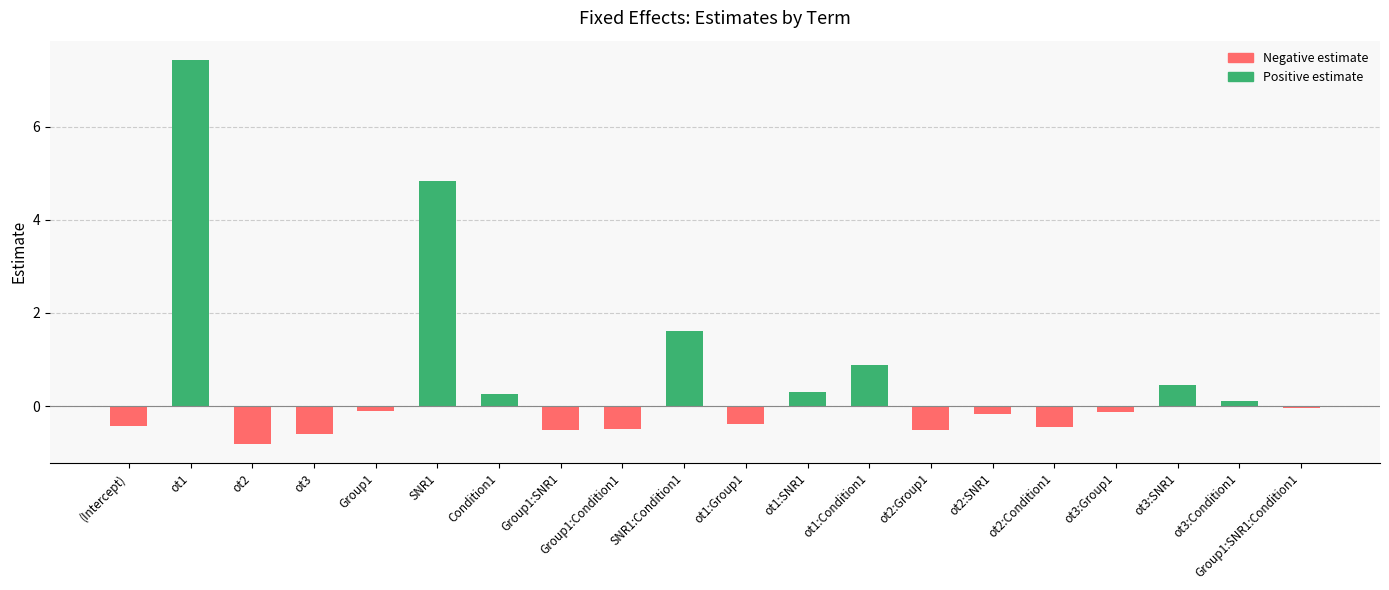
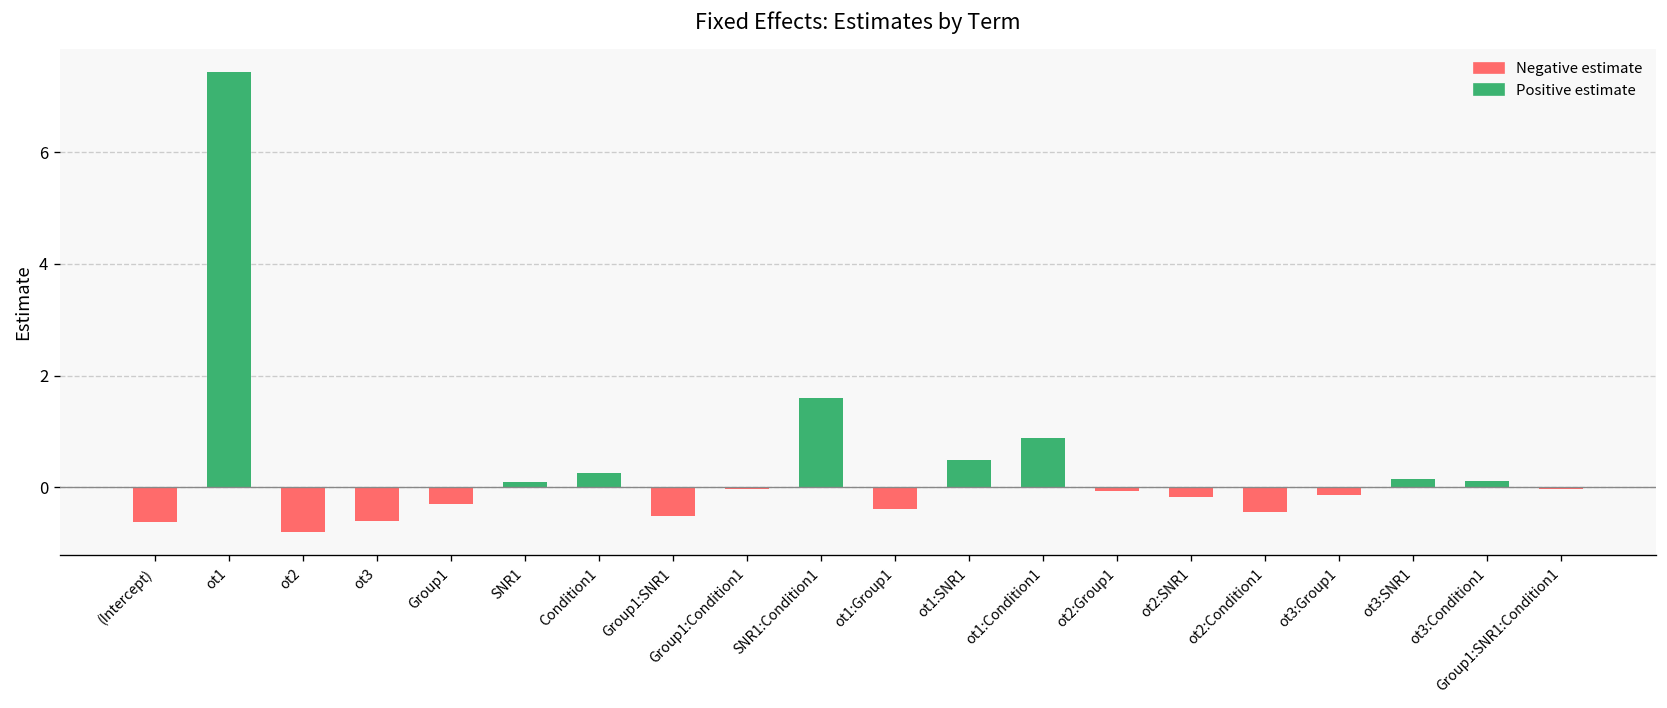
(Intercept): -0.4 -> -0.6
Group1: -0.1 -> -0.3
SNR1: 4.8 -> 0.1
Group1:Condition1: -0.5 -> 0.0
ot1:SNR1: 0.3 -> 0.5
ot2:Group1: -0.5 -> -0.1
ot3:SNR1: 0.5 -> 0.1
